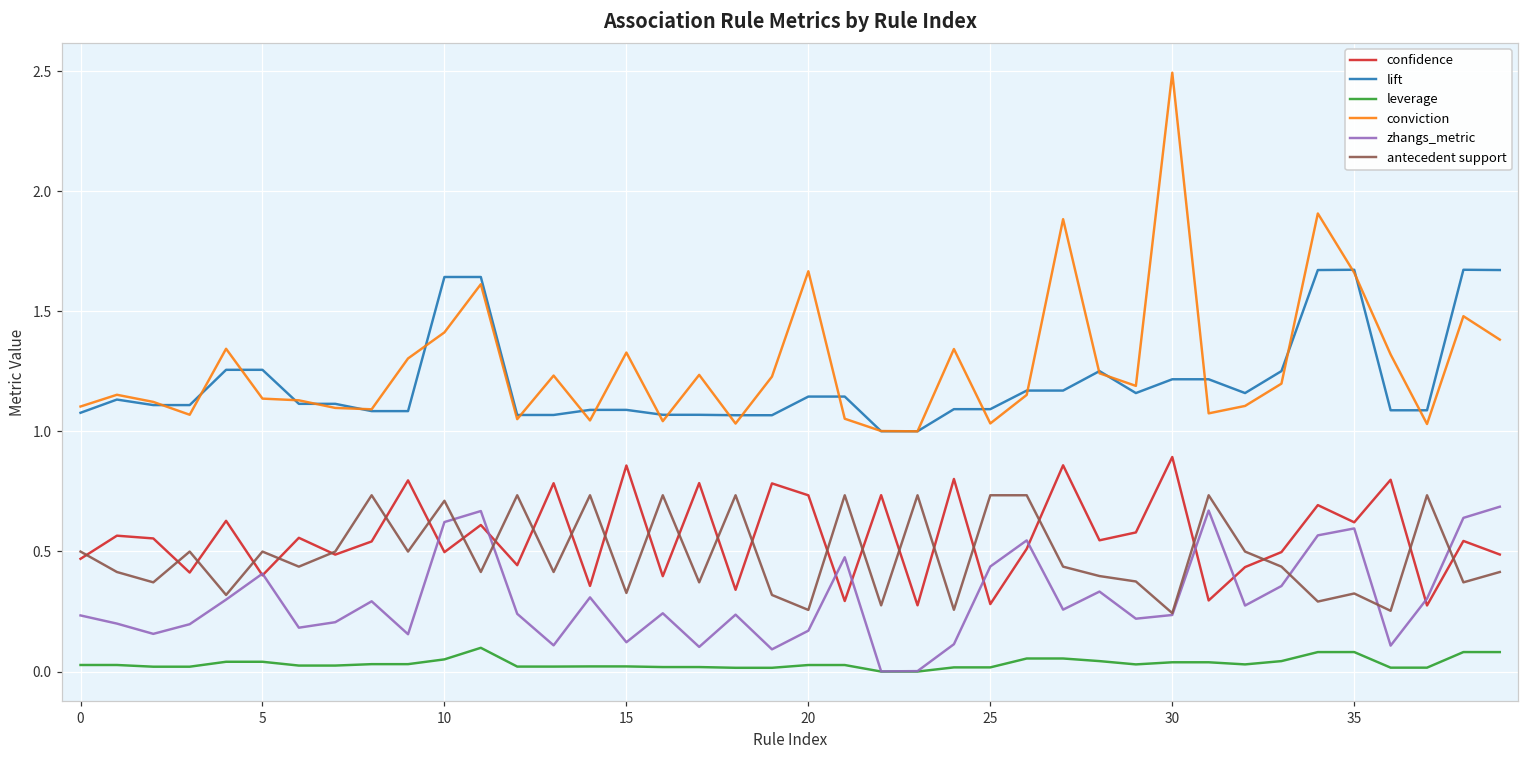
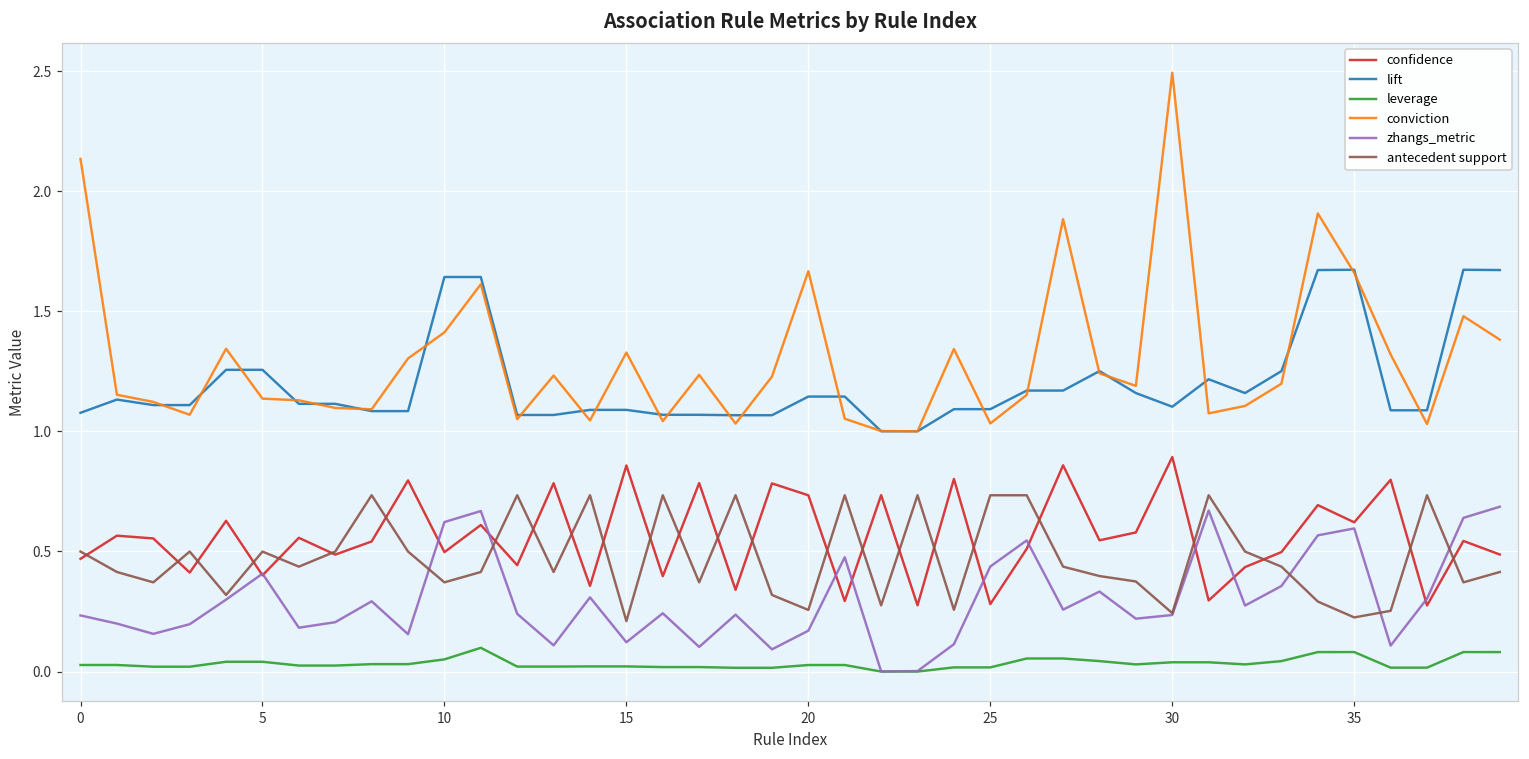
conviction, 0: 1.10 -> 2.13
antecedent support, 10: 0.71 -> 0.37
antecedent support, 15: 0.33 -> 0.21
lift, 30: 1.22 -> 1.10
antecedent support, 35: 0.33 -> 0.23
